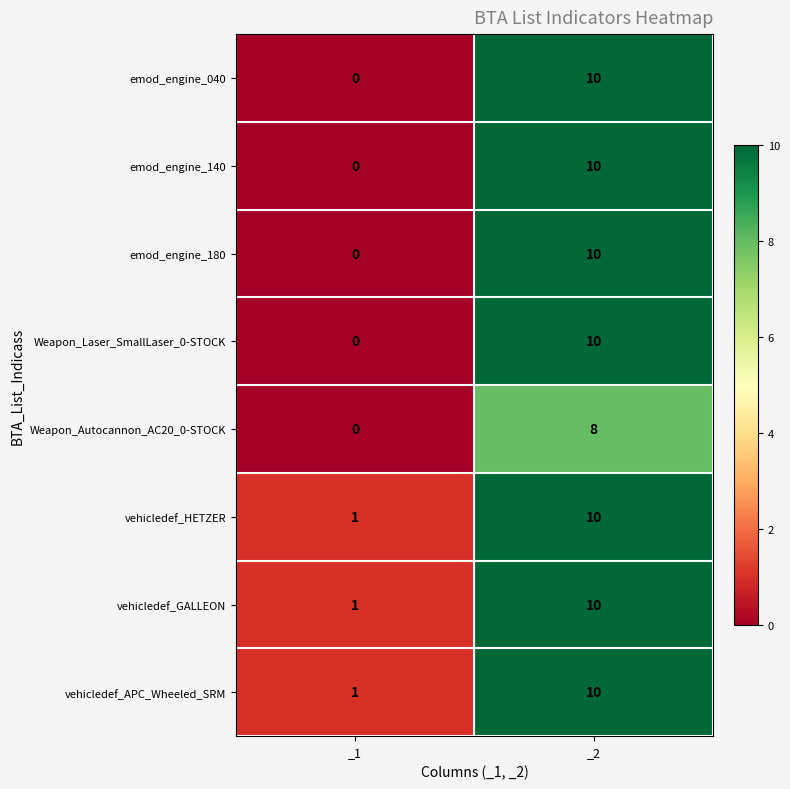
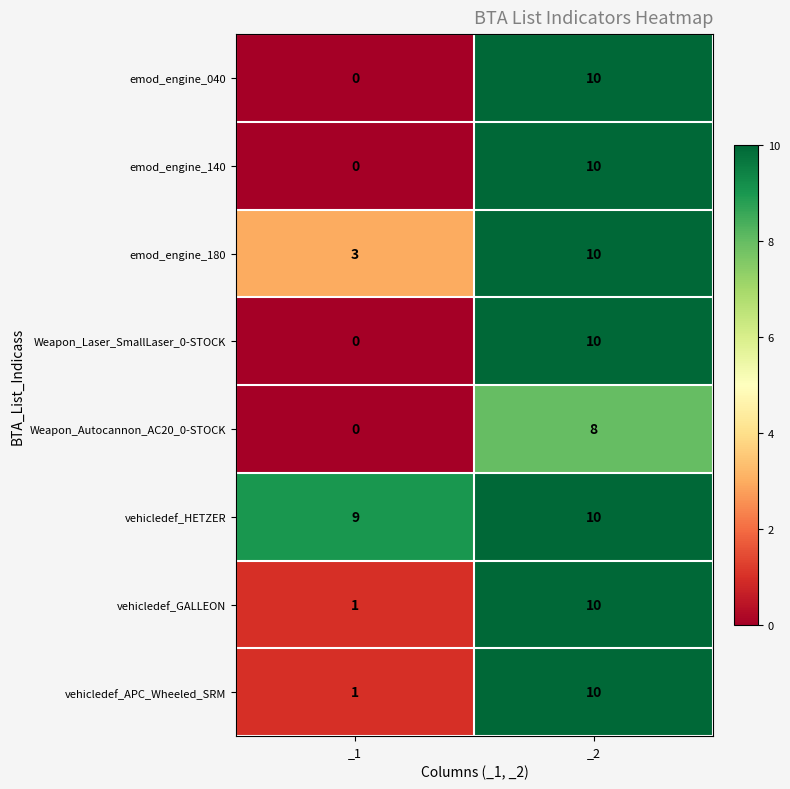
emod_engine_180, _1: 0 -> 3
vehicledef_HETZER, _1: 1 -> 9
